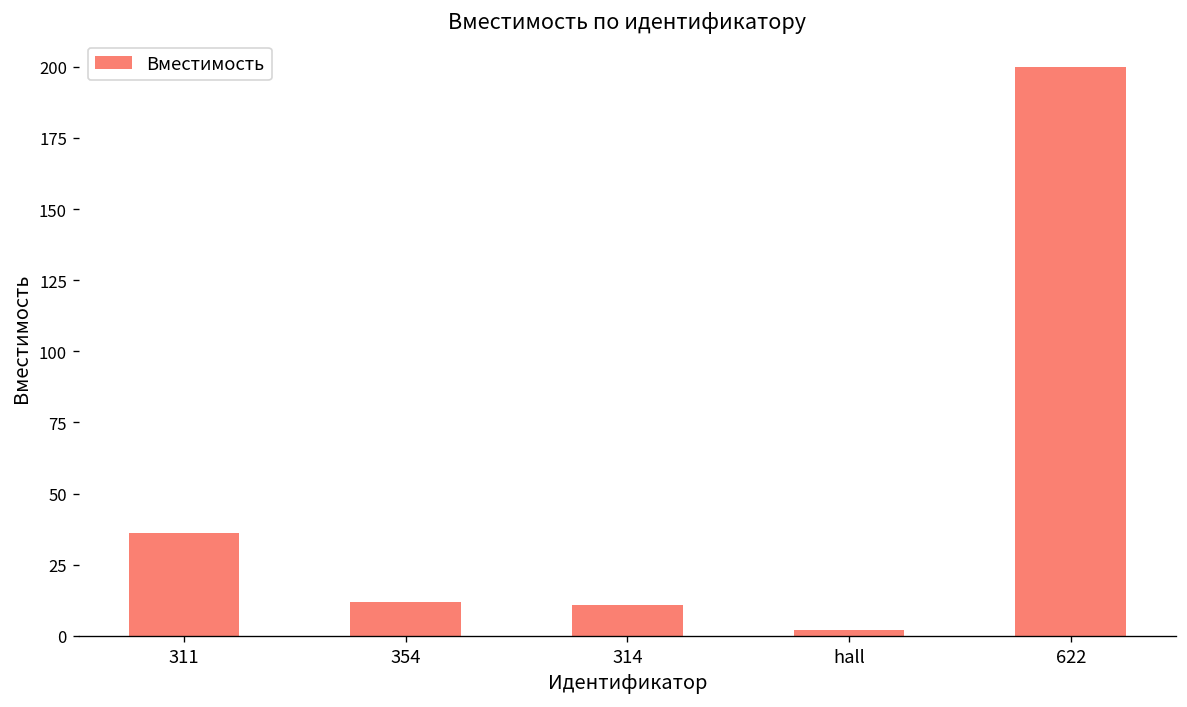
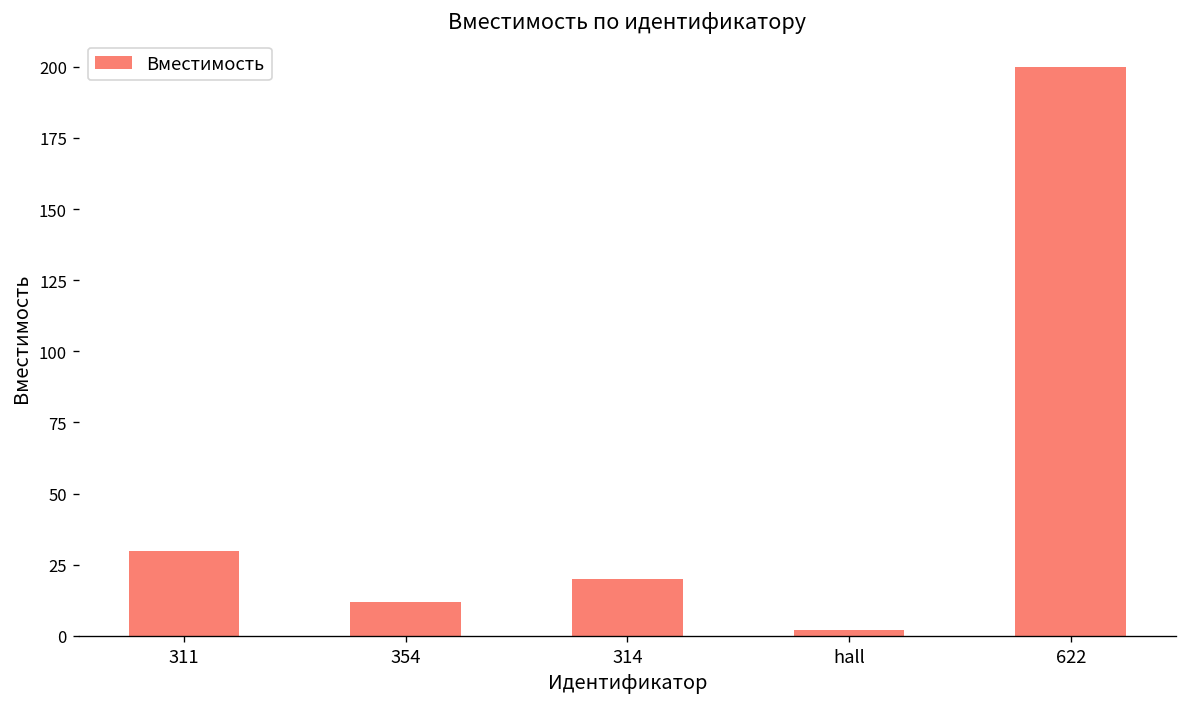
311: 36 -> 30
314: 11 -> 20
